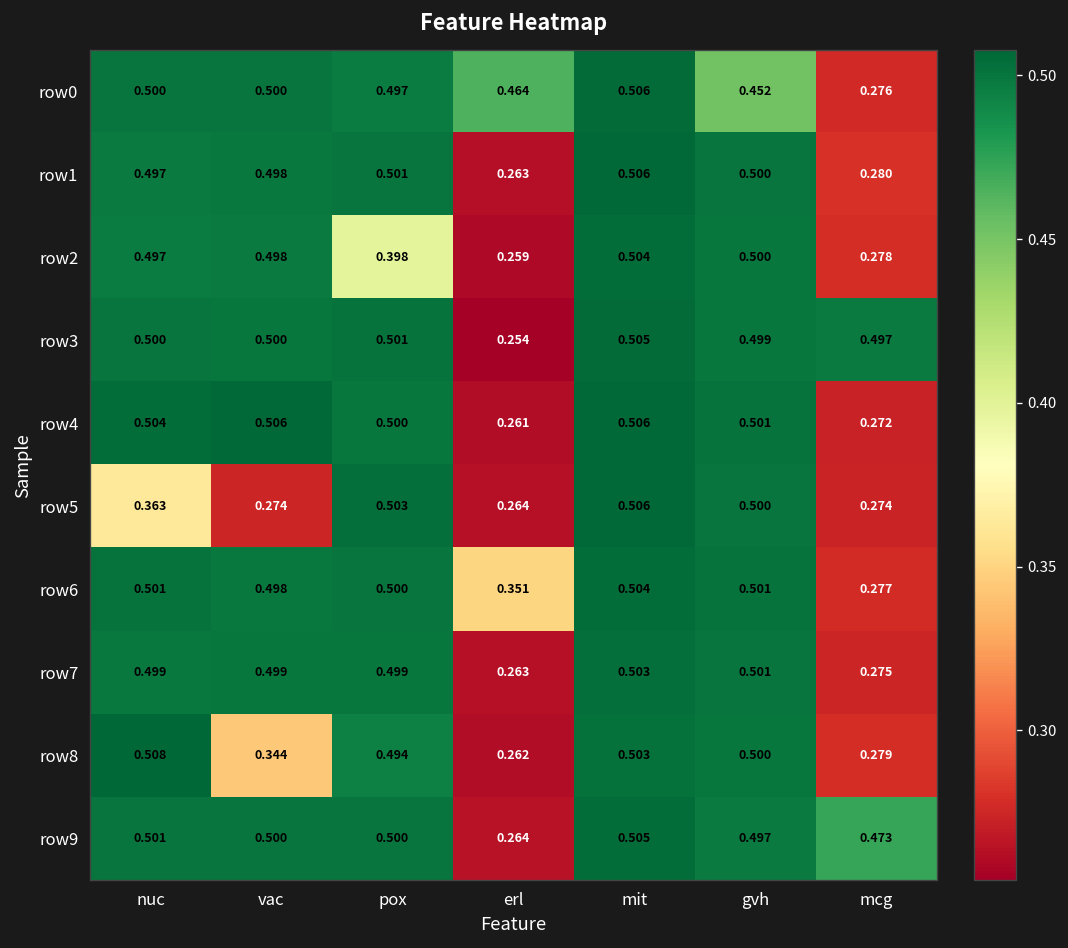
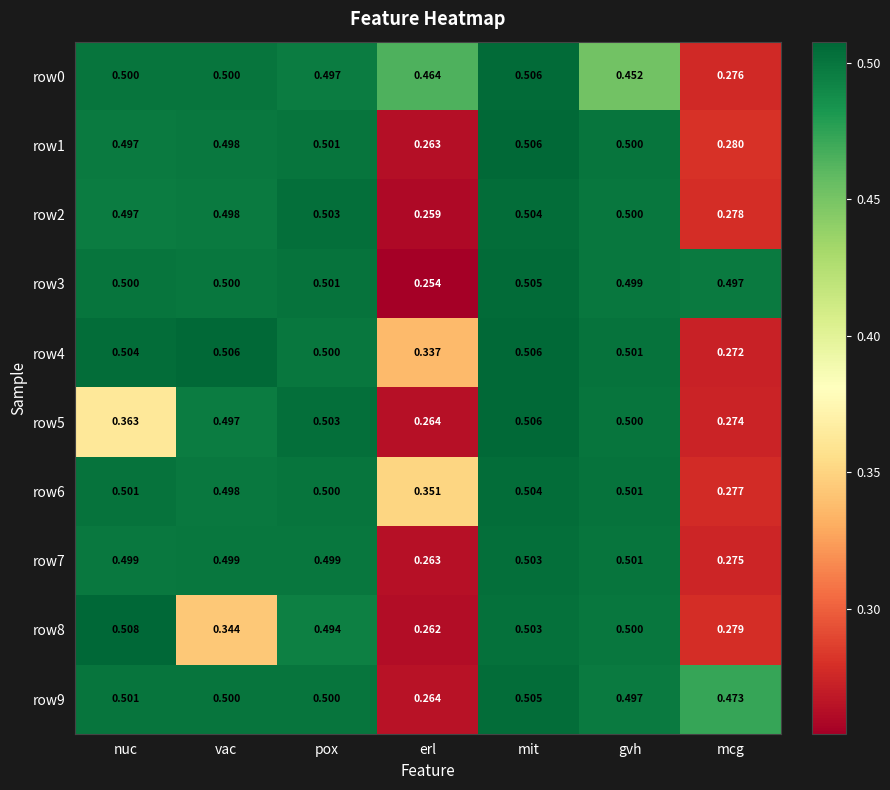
row2, pox: 0.398 -> 0.503
row4, erl: 0.261 -> 0.337
row5, vac: 0.274 -> 0.497
